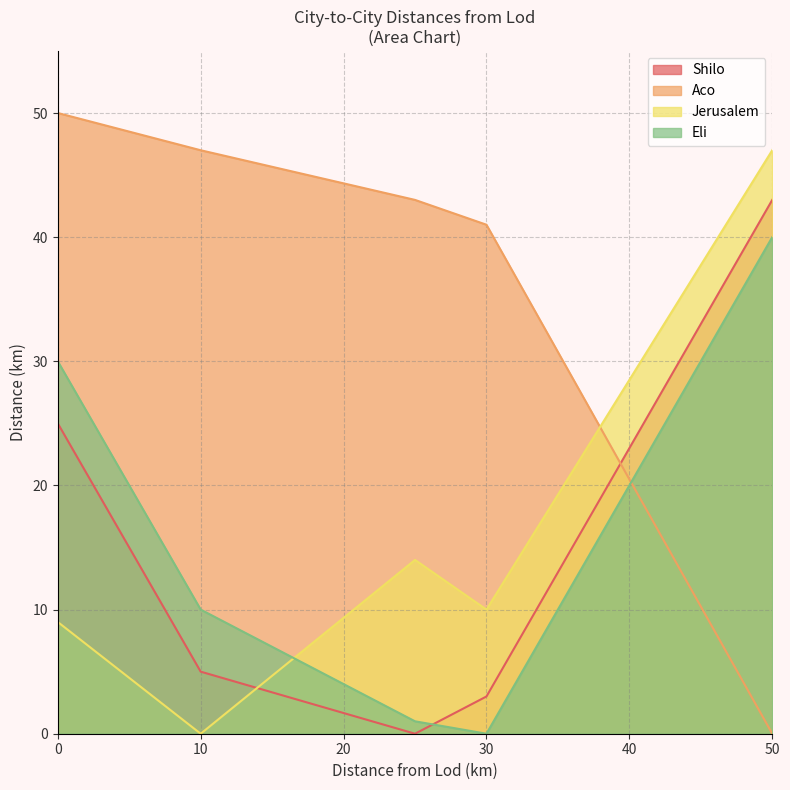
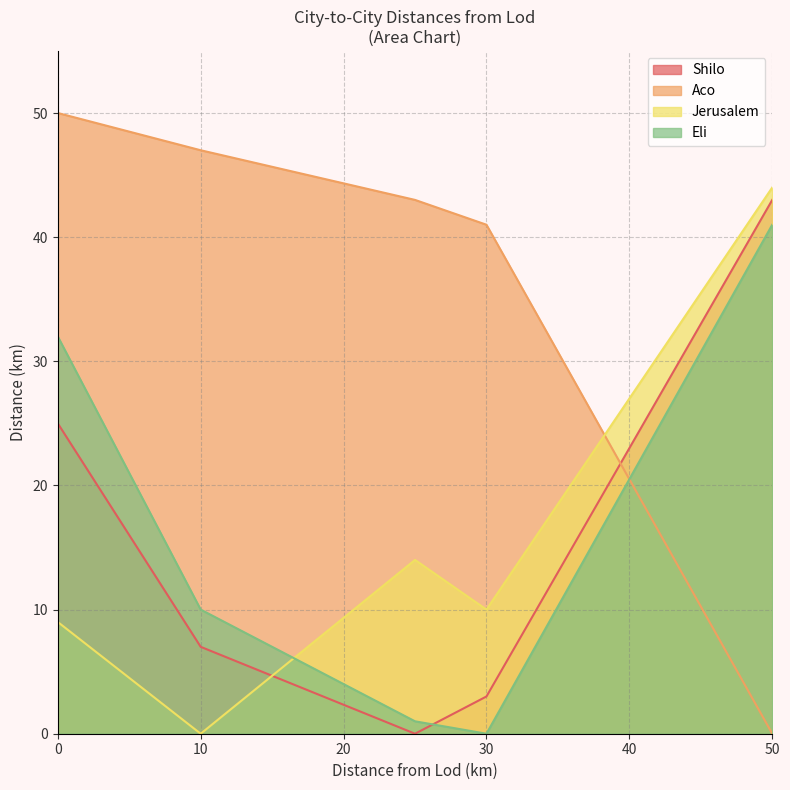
Eli, 0: 30 -> 32
Shilo, 10: 5 -> 7
Jerusalem, 50: 47 -> 44
Eli, 50: 40 -> 41
